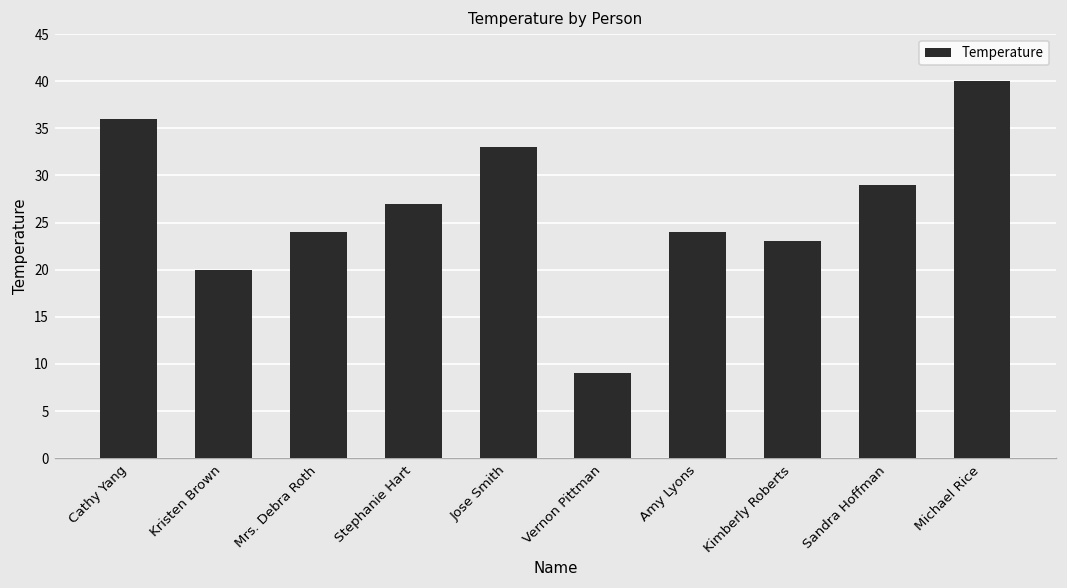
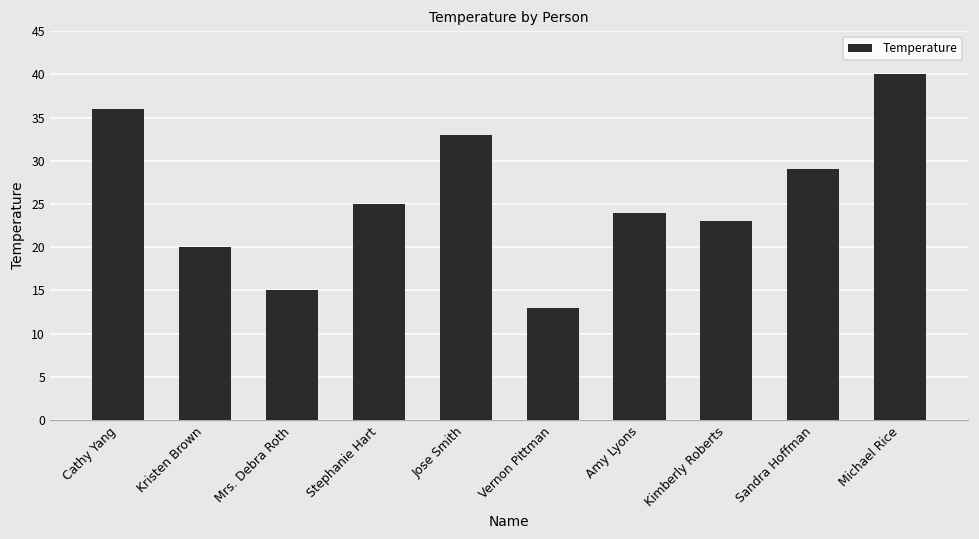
Mrs. Debra Roth: 24 -> 15
Stephanie Hart: 27 -> 25
Vernon Pittman: 9 -> 13
